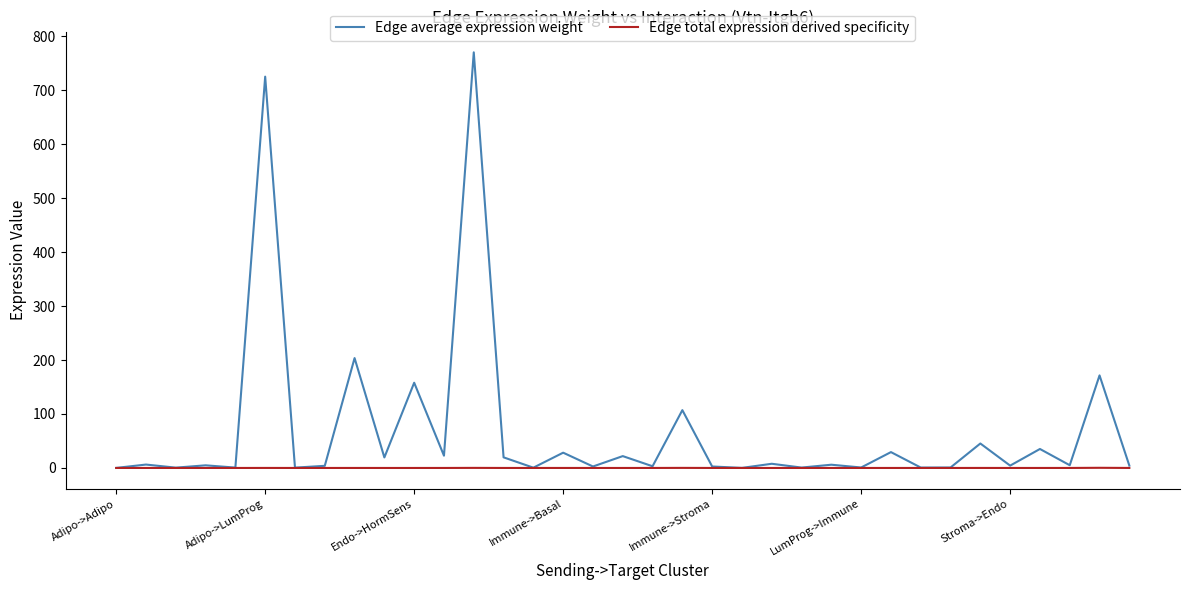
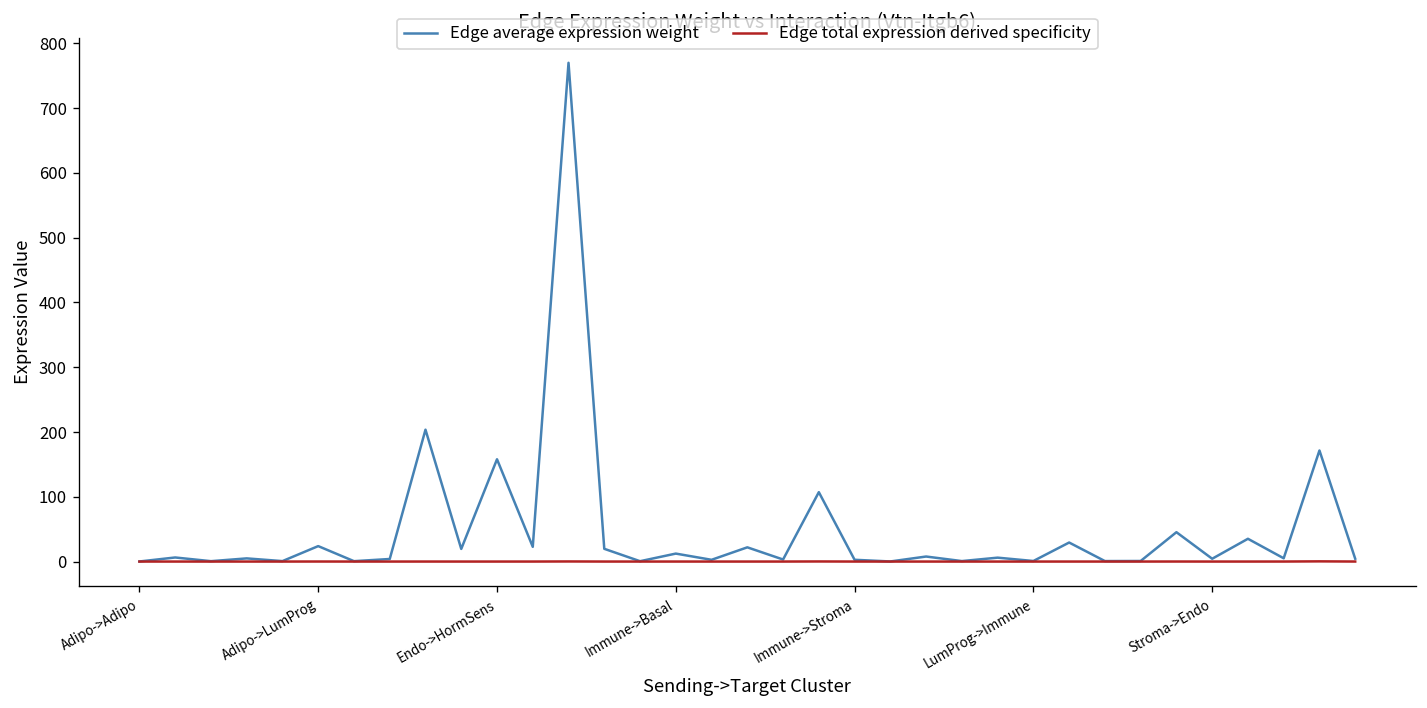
Edge average expression weight, Adipo->LumProg: 720 -> 20
Edge average expression weight, Immune->Basal: 30 -> 10
